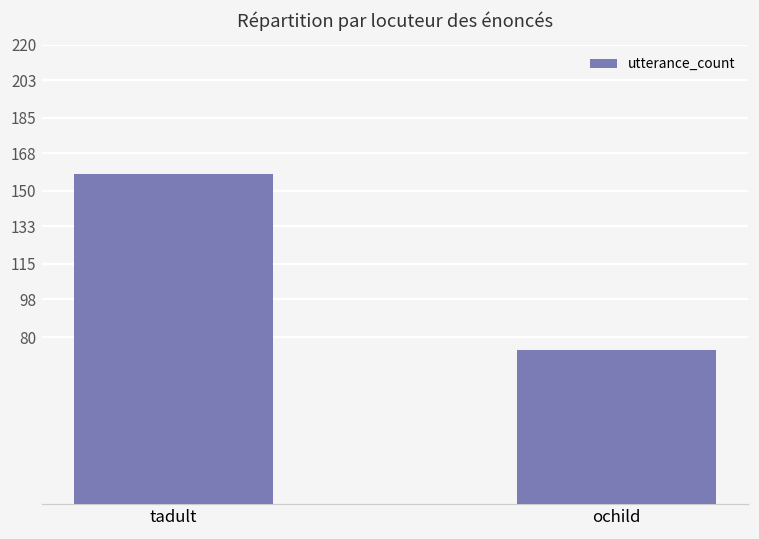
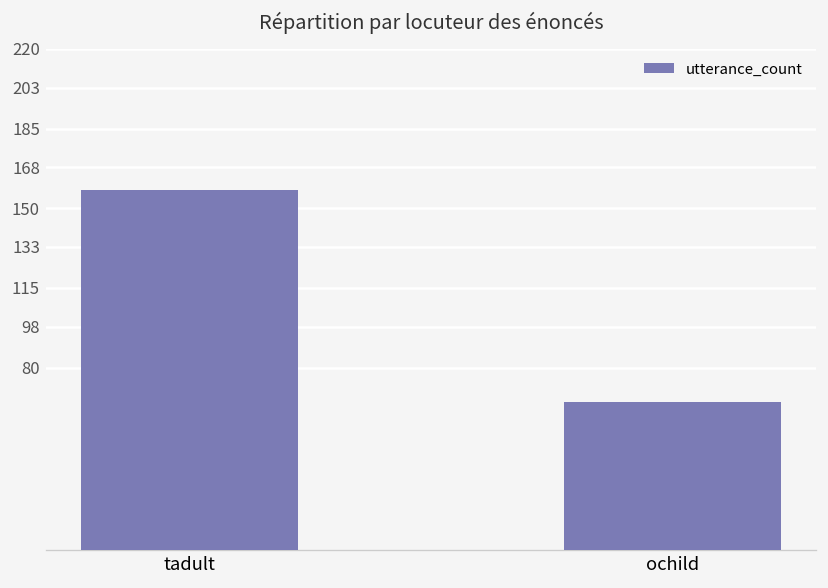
ochild: 74 -> 65
